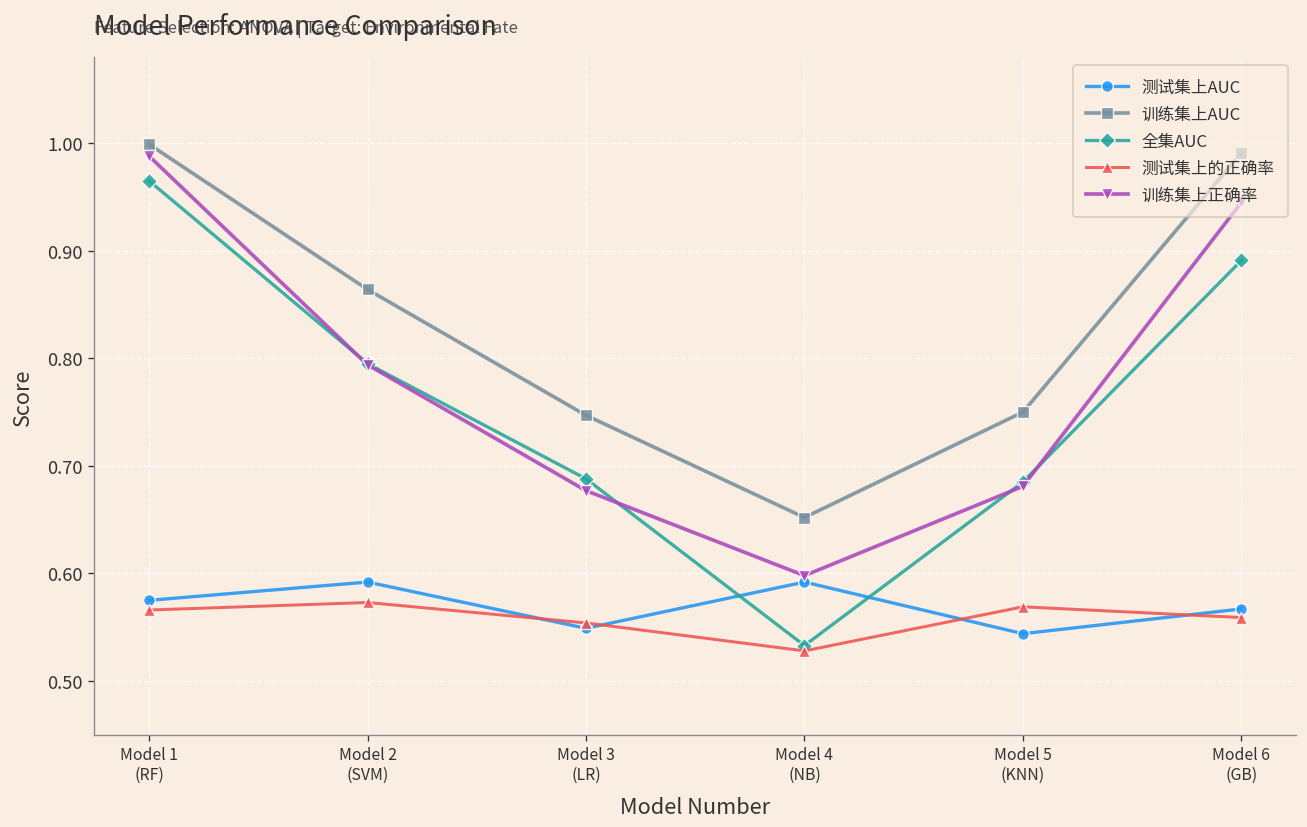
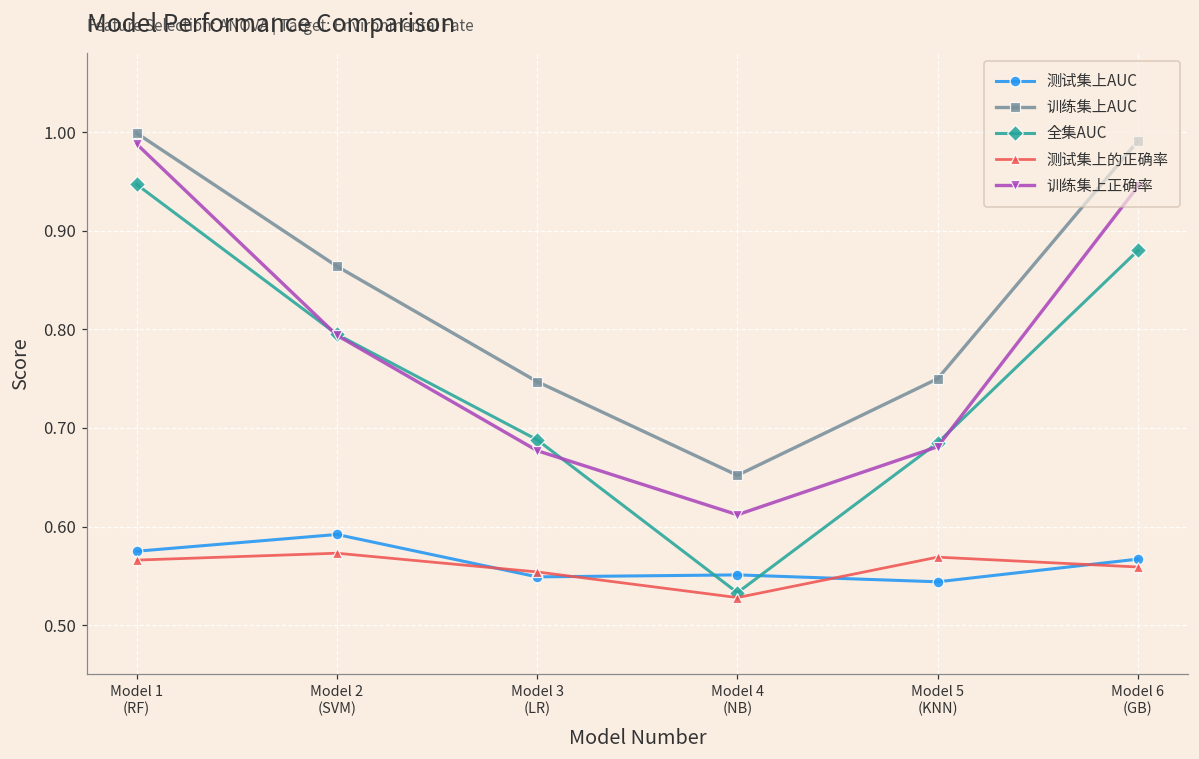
全集AUC, Model 1 (RF): 0.97 -> 0.95
测试集上AUC, Model 4 (NB): 0.59 -> 0.55
训练集上正确率, Model 4 (NB): 0.60 -> 0.61
全集AUC, Model 6 (GB): 0.89 -> 0.88
